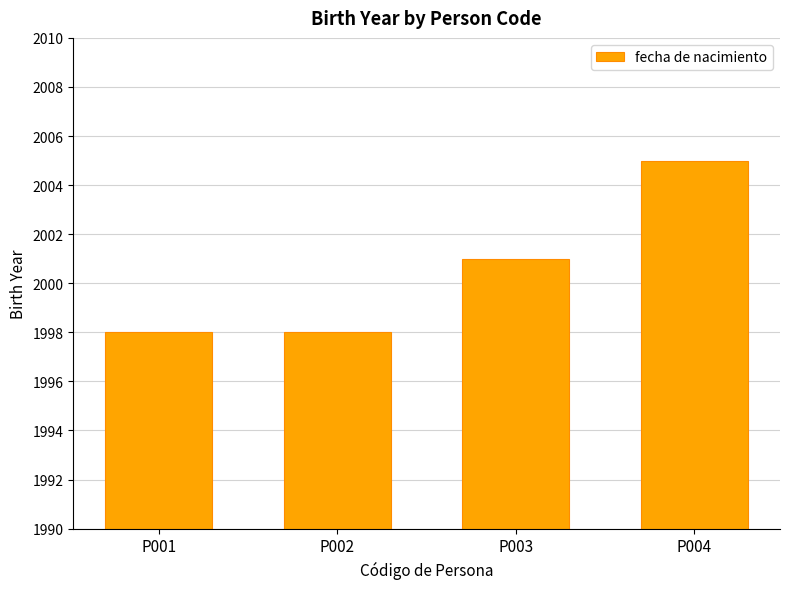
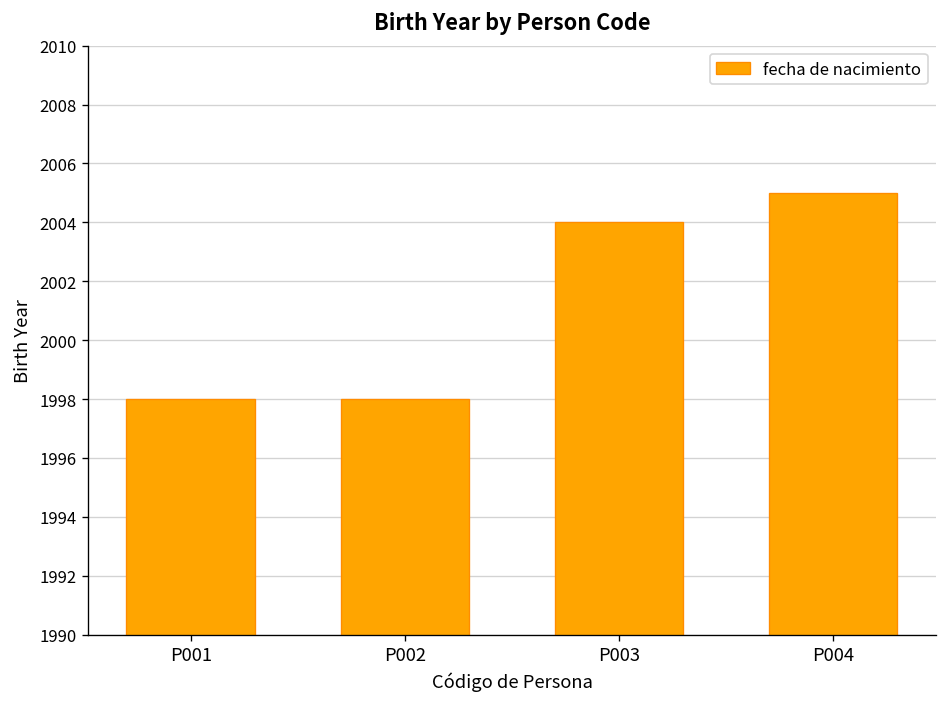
P003: 2001 -> 2004
